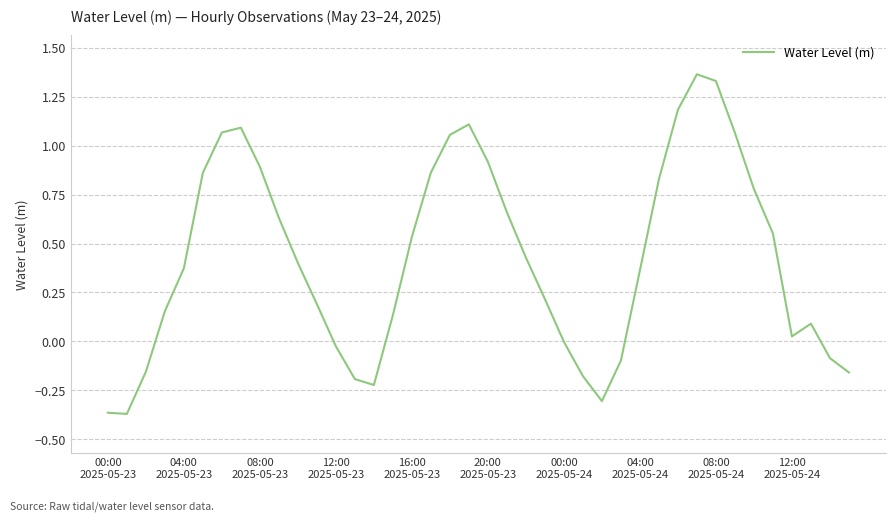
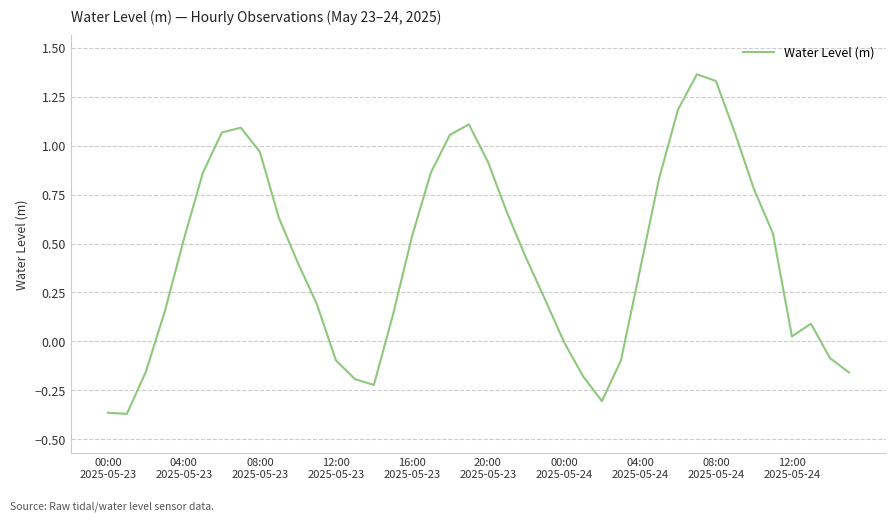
04:00 2025-05-23: 0.37 -> 0.52
08:00 2025-05-23: 0.89 -> 0.97
12:00 2025-05-23: -0.03 -> -0.10
